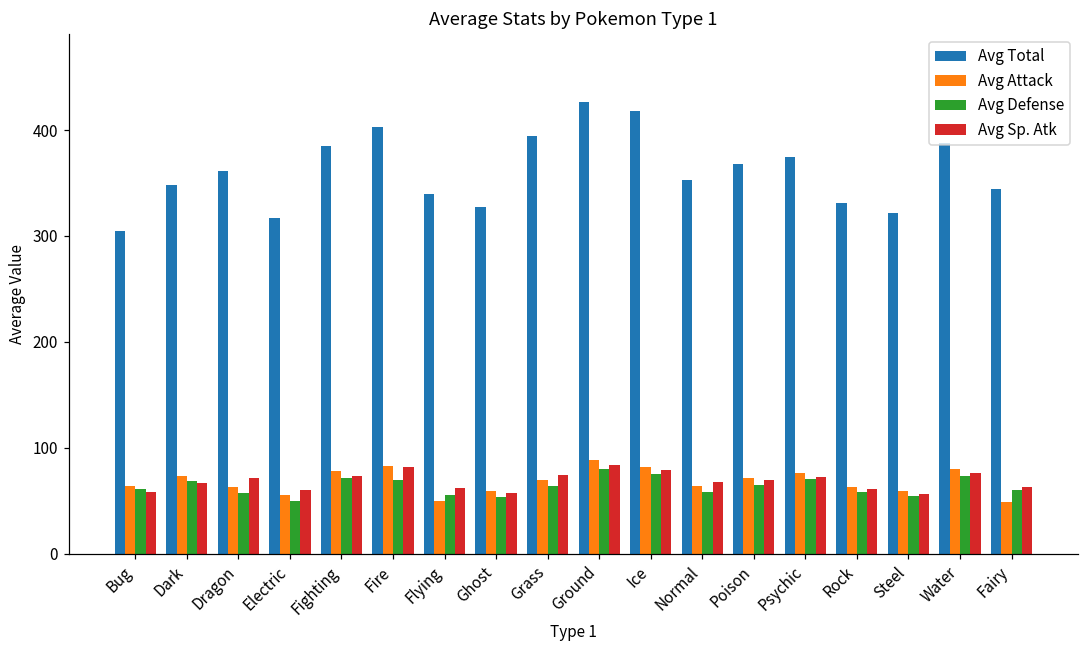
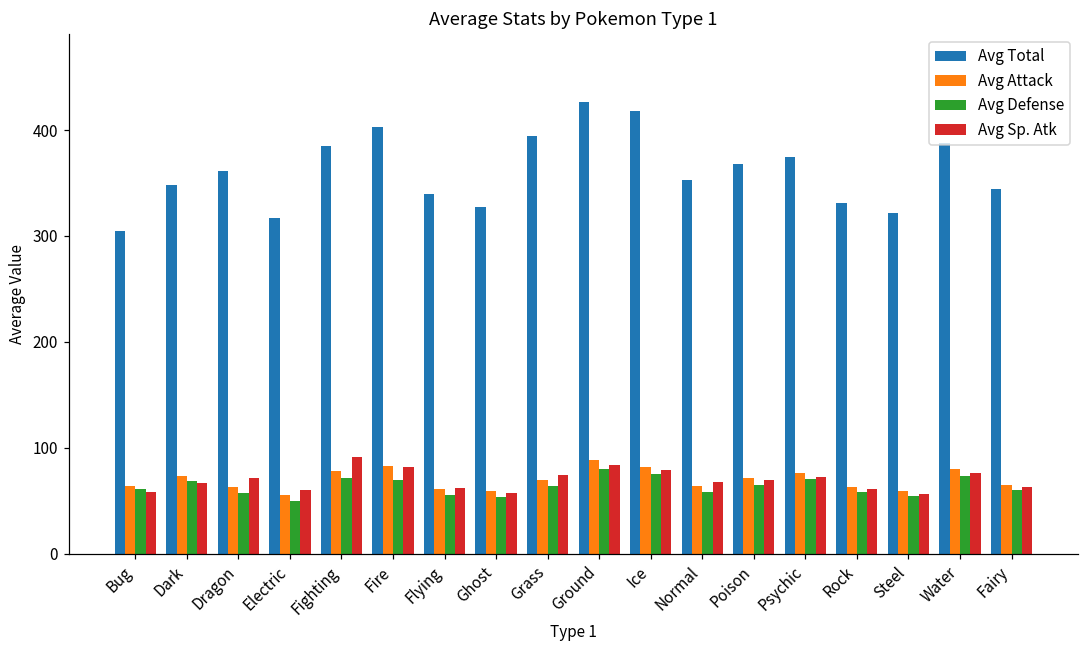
Avg Sp. Atk, Fighting: 70 -> 90
Avg Attack, Flying: 50 -> 60
Avg Attack, Fairy: 50 -> 70
